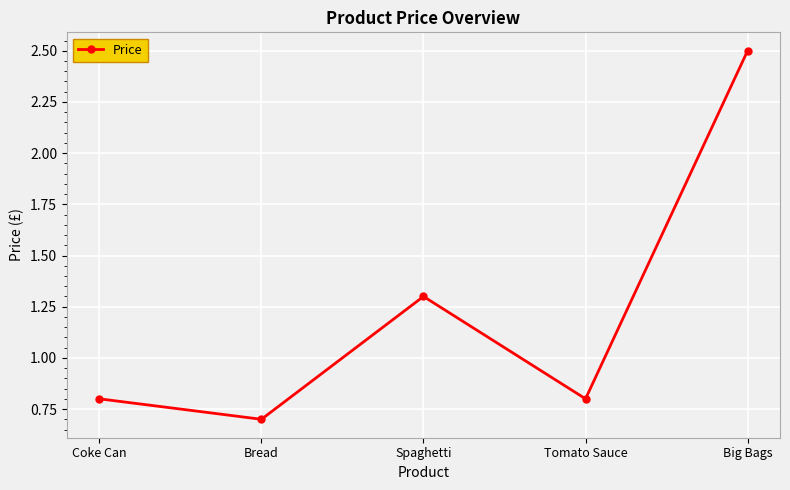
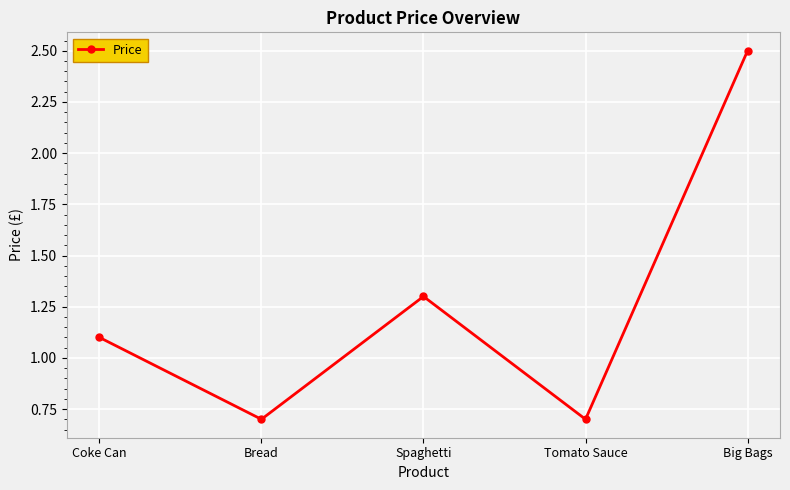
Coke Can: 0.8 -> 1.1
Tomato Sauce: 0.8 -> 0.7
